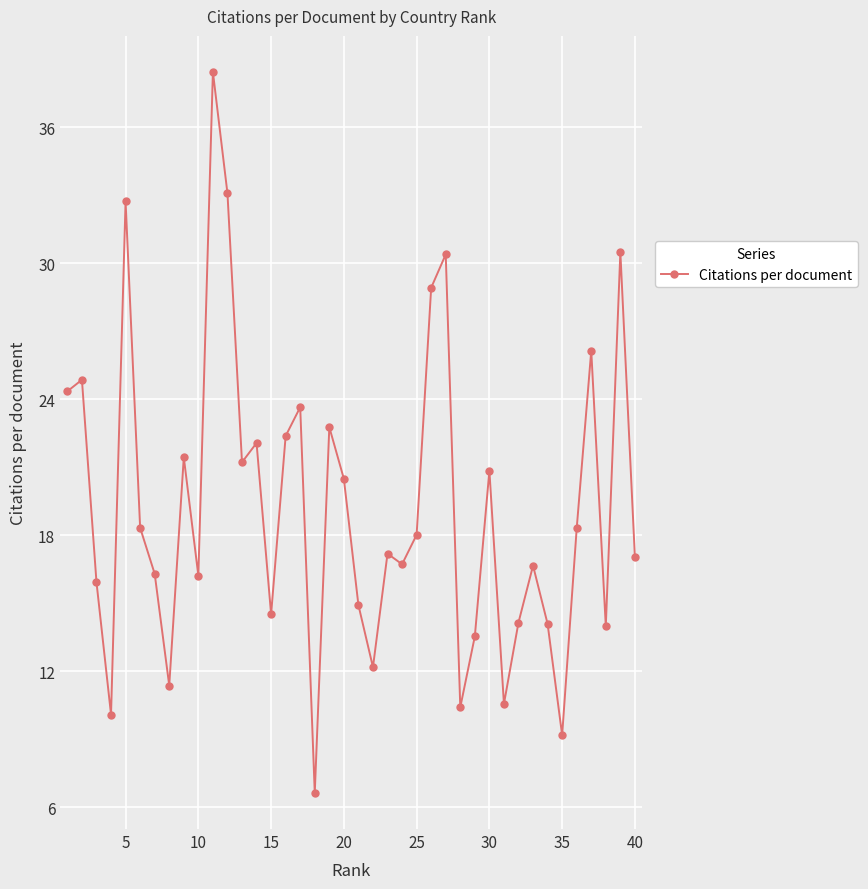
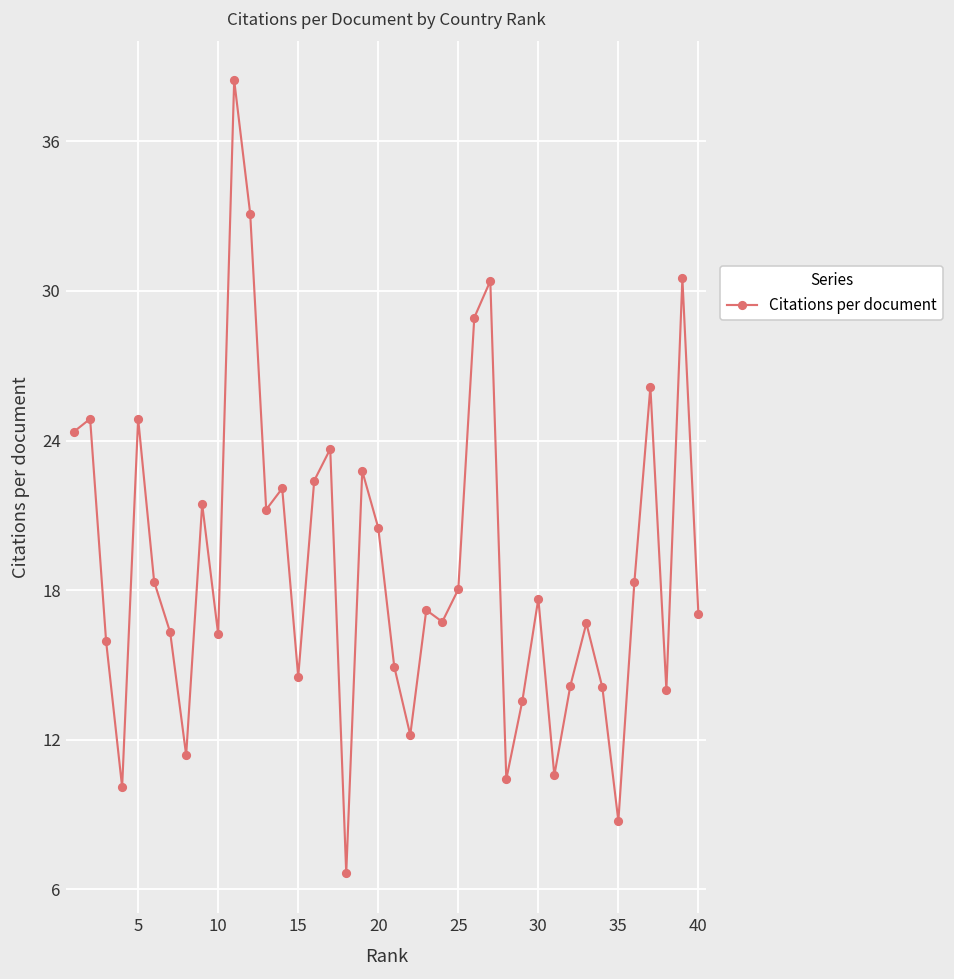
5: 32.7 -> 24.9
30: 20.9 -> 17.7
35: 9.2 -> 8.7
